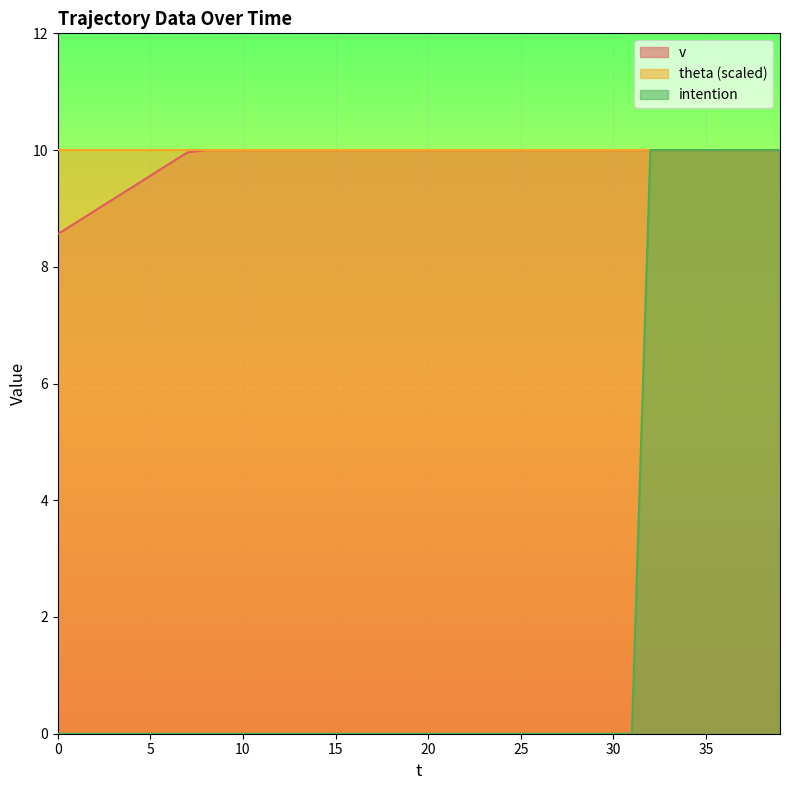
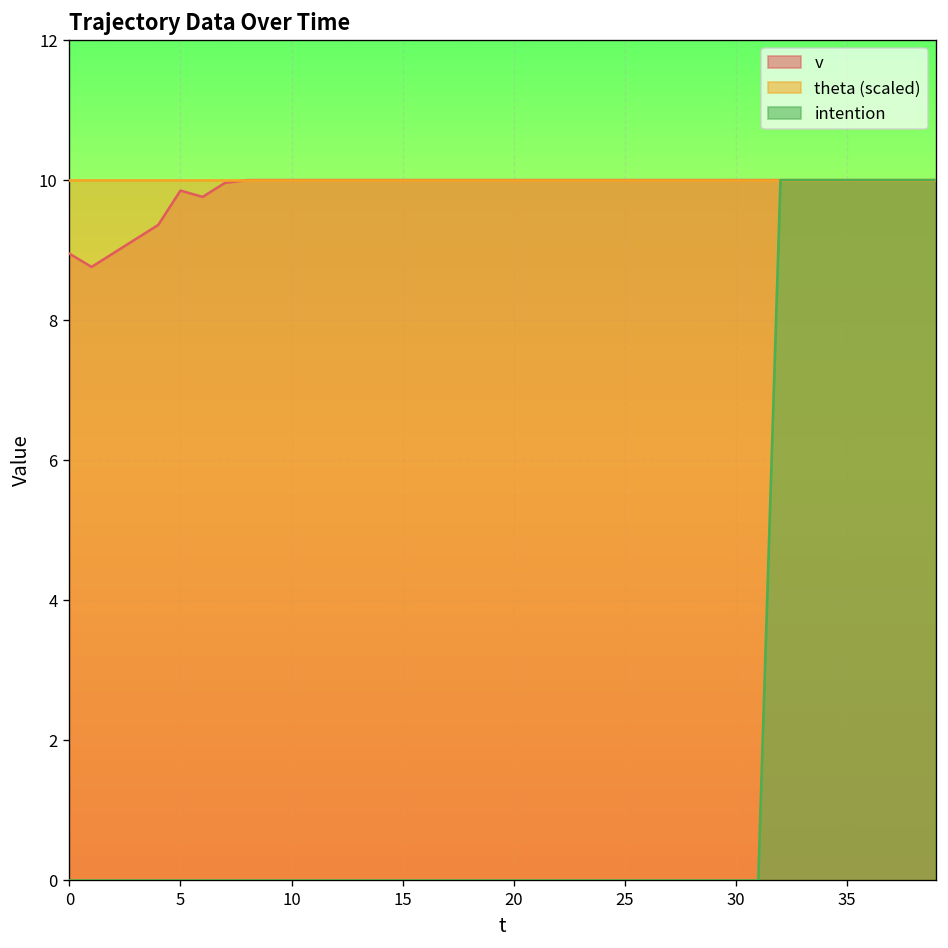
v, 0: 8.6 -> 9.0
v, 5: 9.6 -> 9.9
